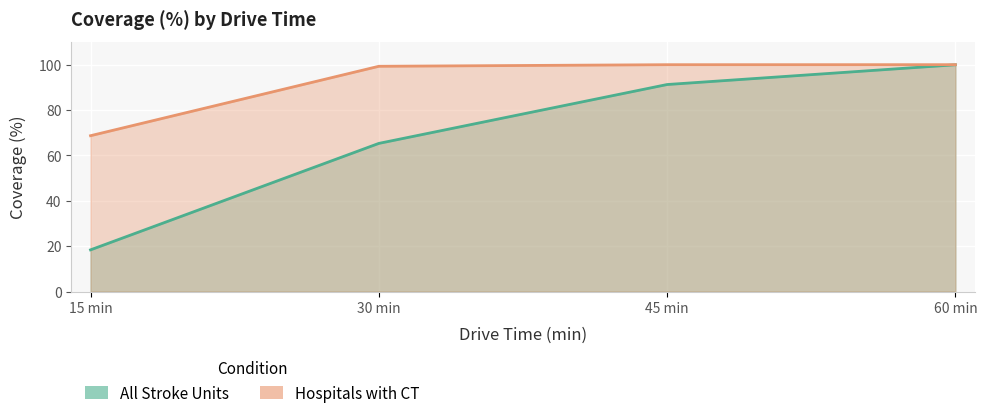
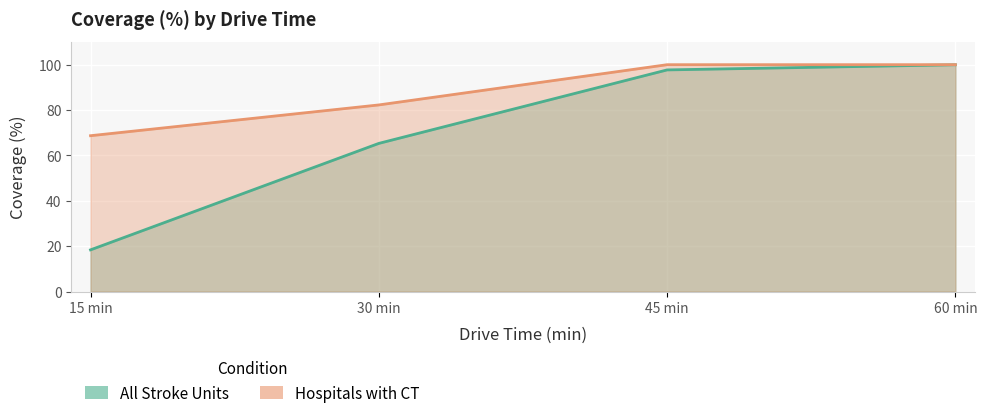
Hospitals with CT, 30 min: 99 -> 82
All Stroke Units, 45 min: 91 -> 98
